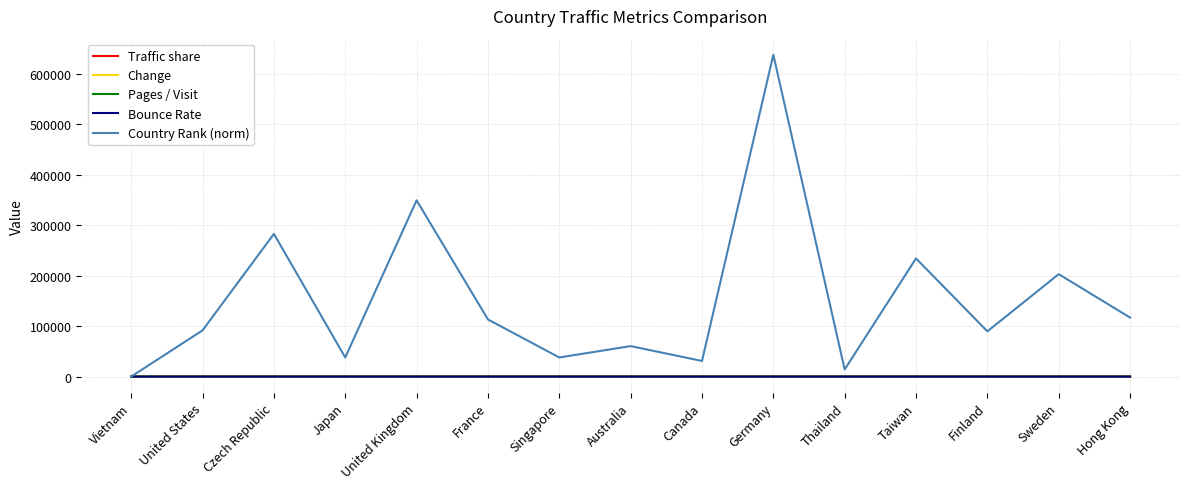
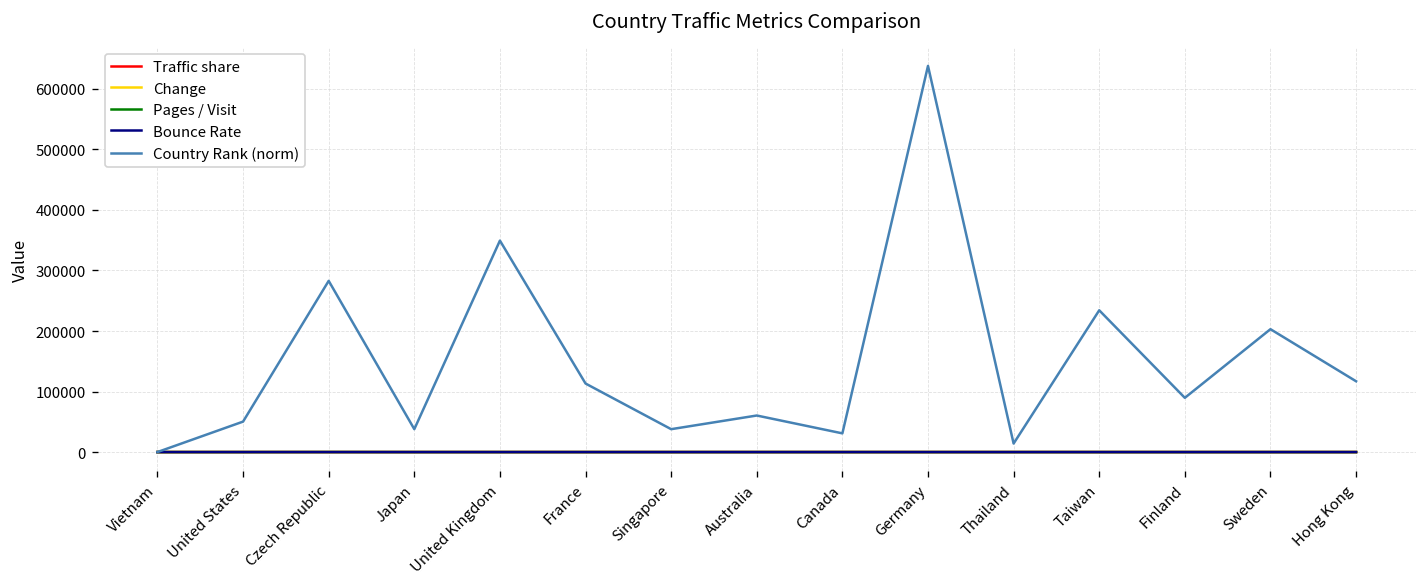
Country Rank (norm), United States: 90000 -> 50000
